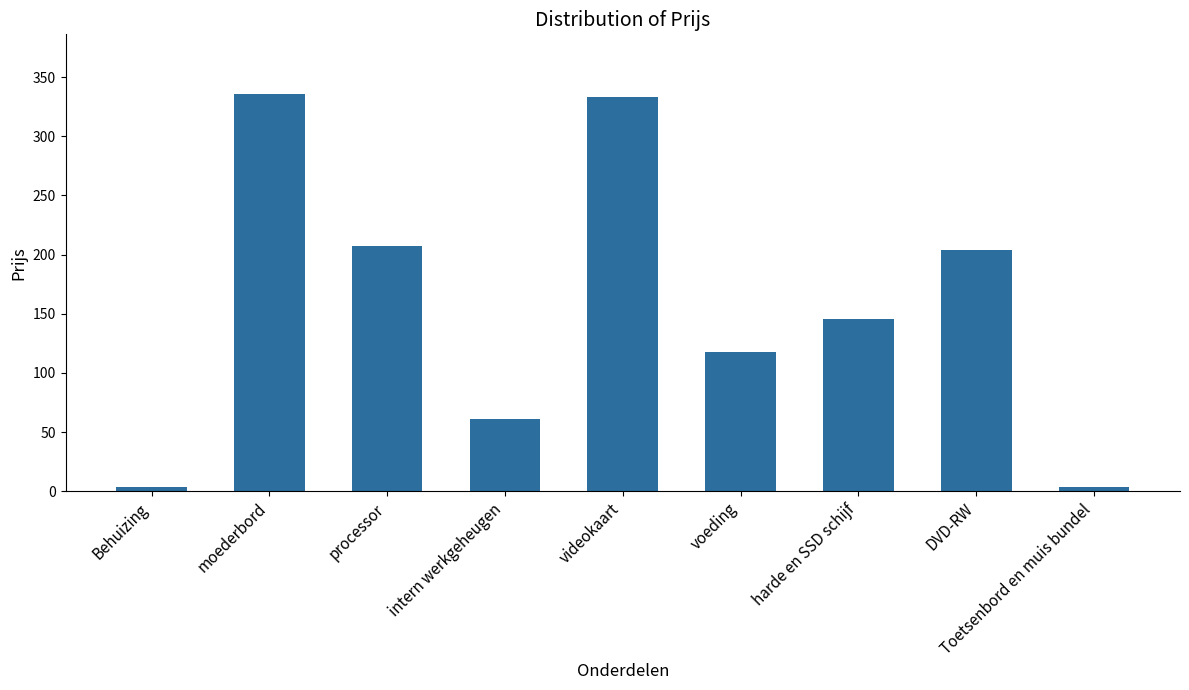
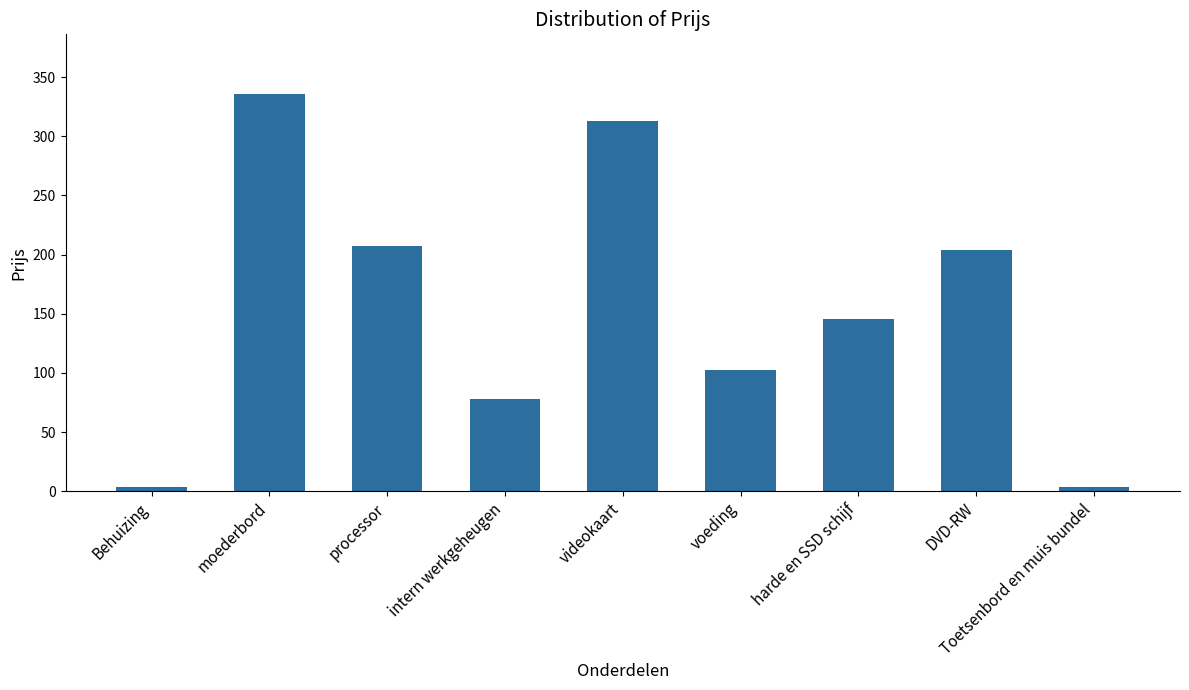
intern werkgeheugen: 61 -> 78
videokaart: 333 -> 312
voeding: 117 -> 103
